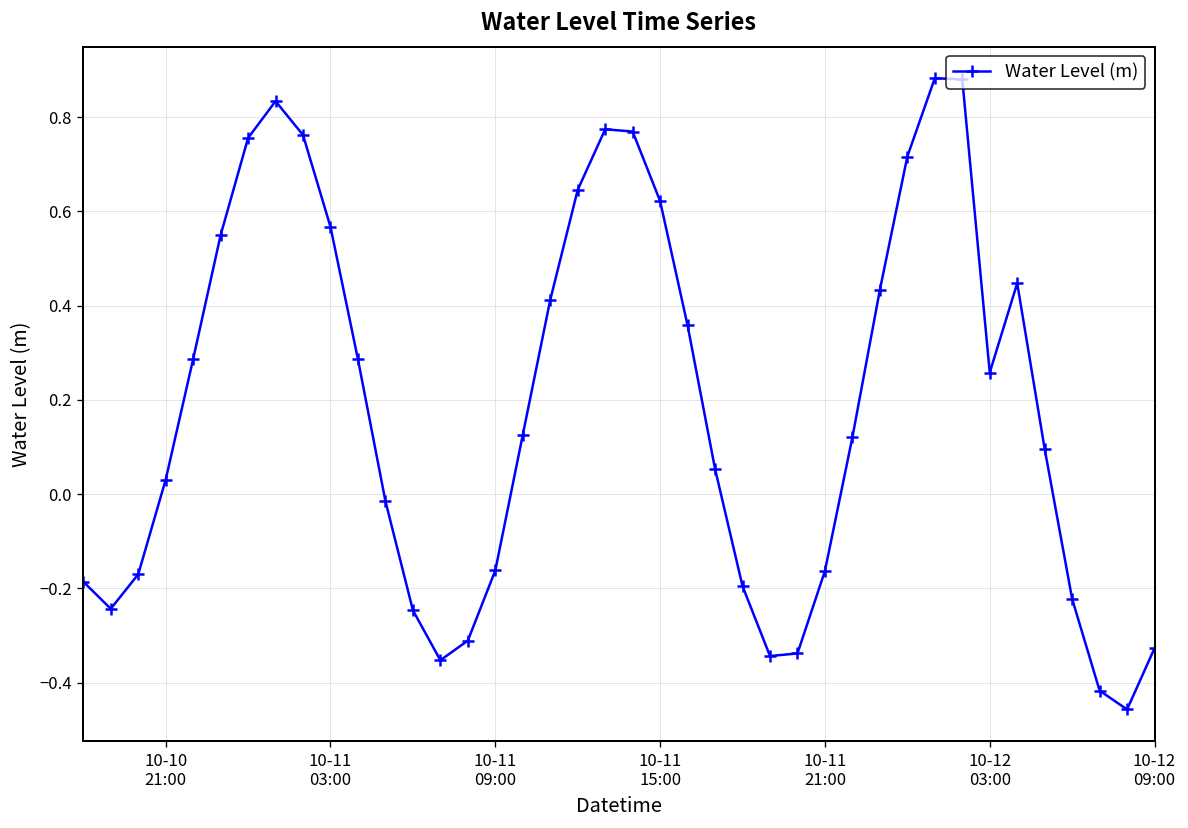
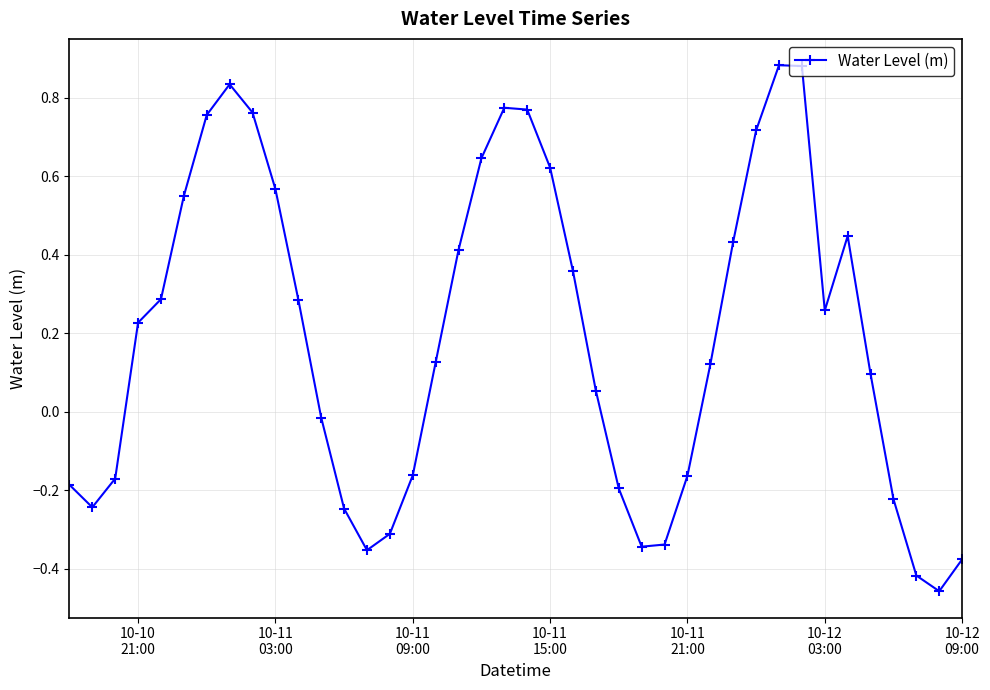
10-10 21:00: 0.03 -> 0.23
10-12 09:00: -0.33 -> -0.38
